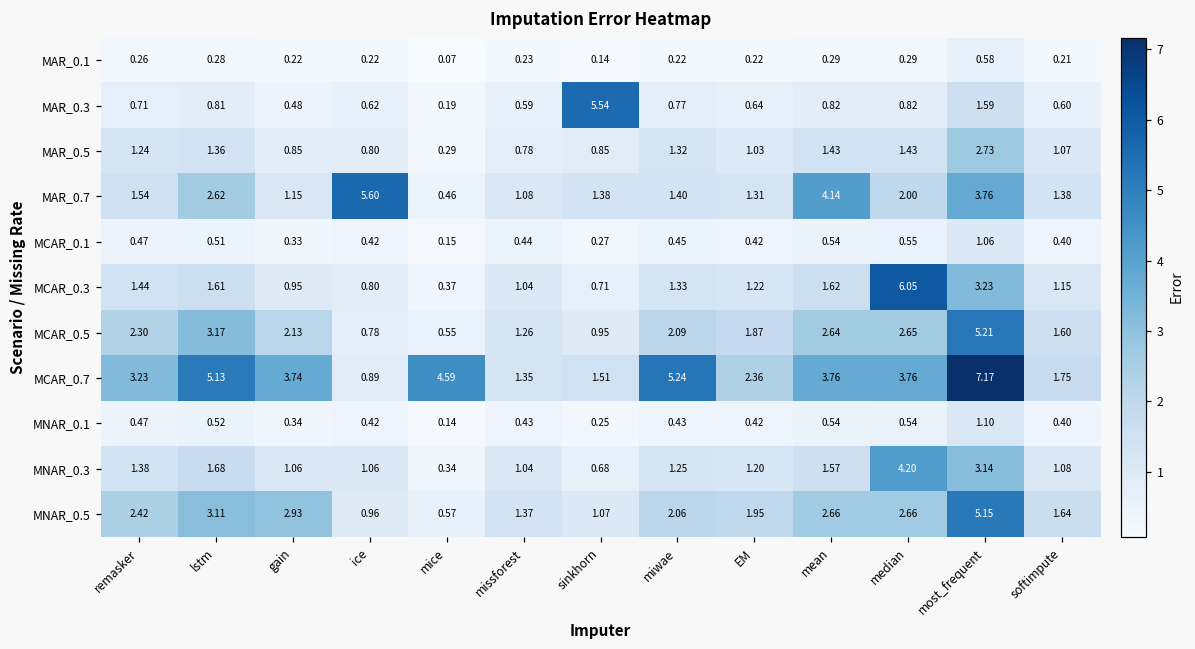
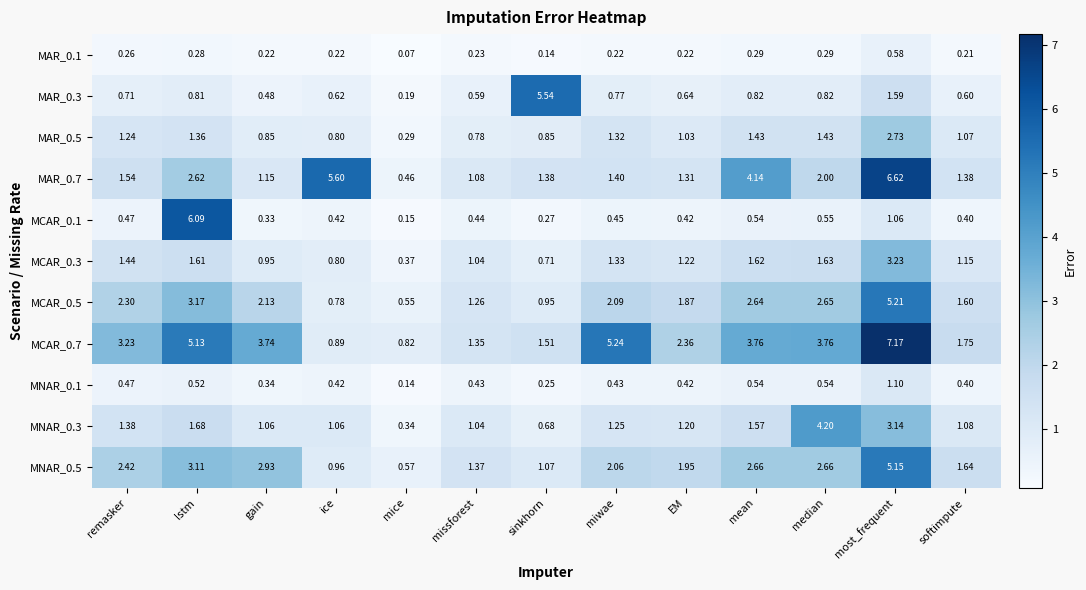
MAR_0.7, most_frequent: 3.76 -> 6.62
MCAR_0.1, lstm: 0.51 -> 6.09
MCAR_0.3, median: 6.05 -> 1.63
MCAR_0.7, mice: 4.59 -> 0.82
